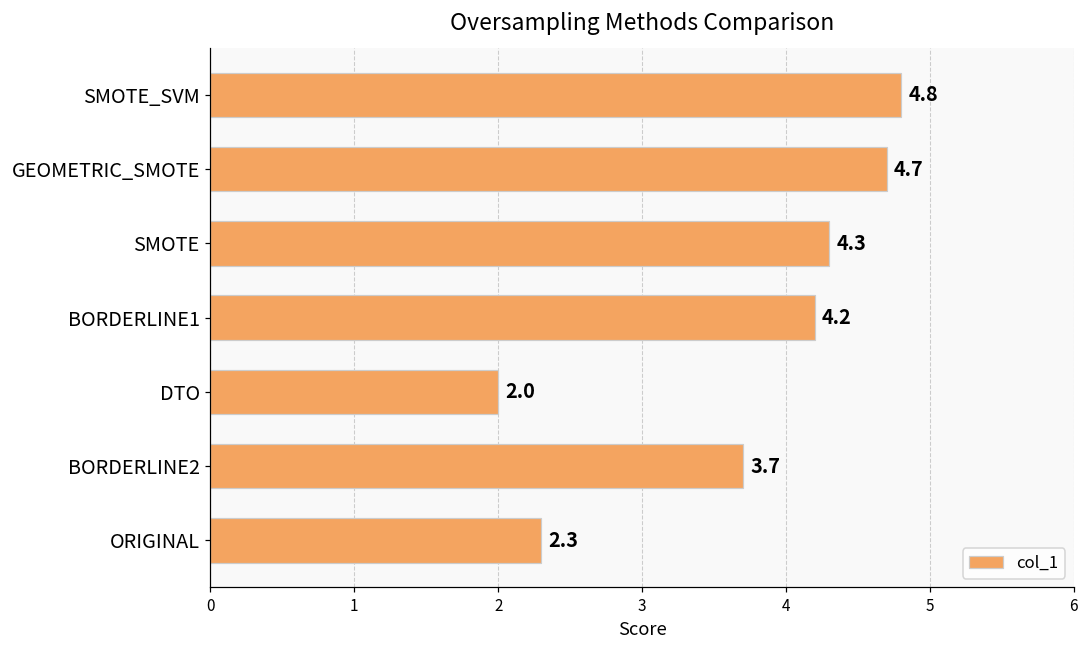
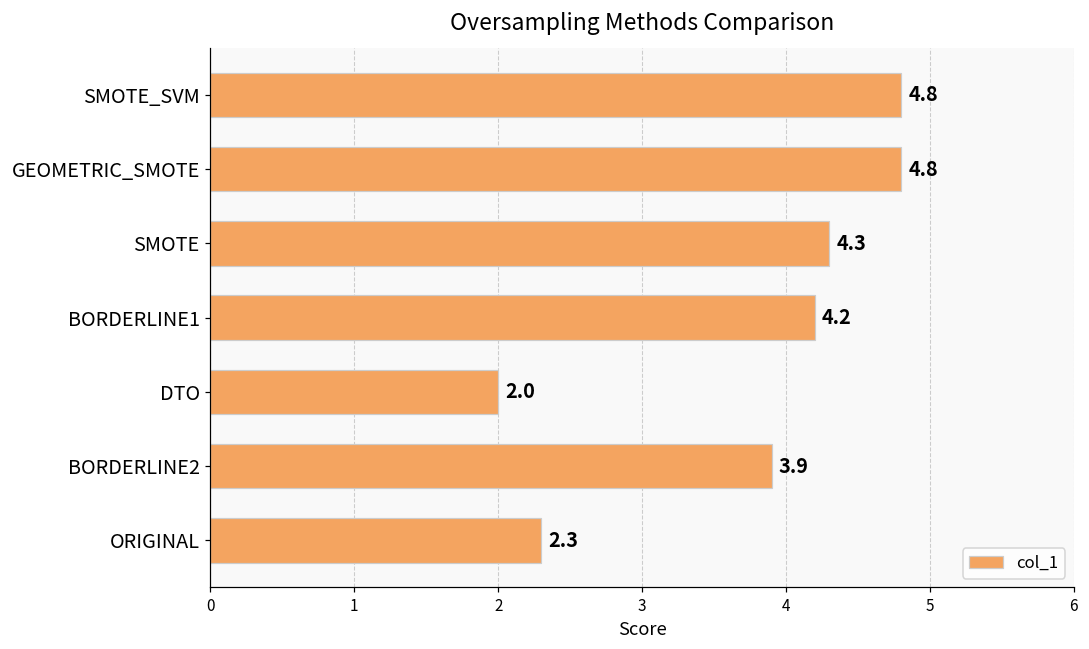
GEOMETRIC_SMOTE: 4.7 -> 4.8
BORDERLINE2: 3.7 -> 3.9
